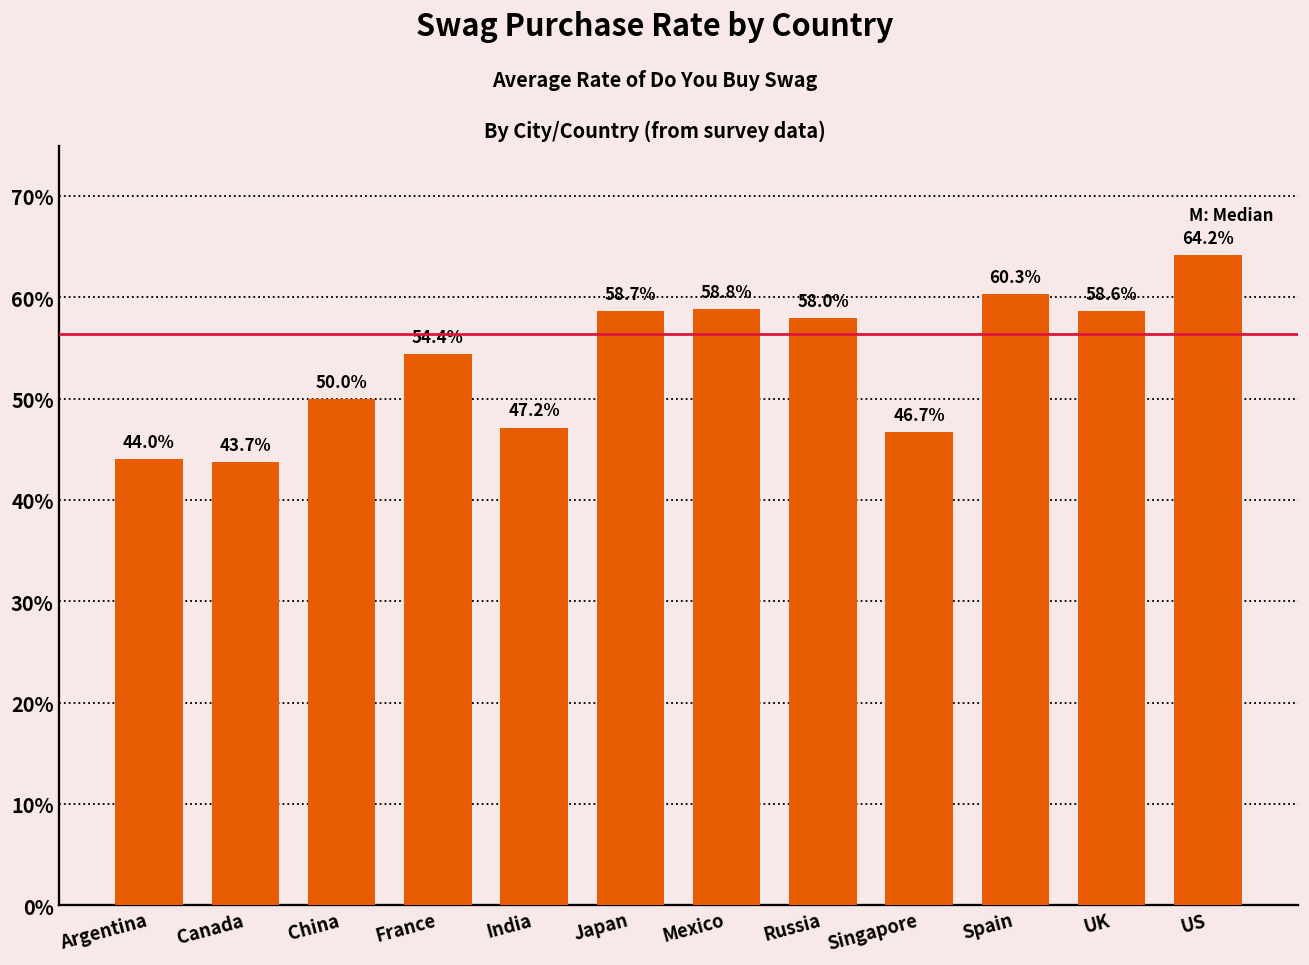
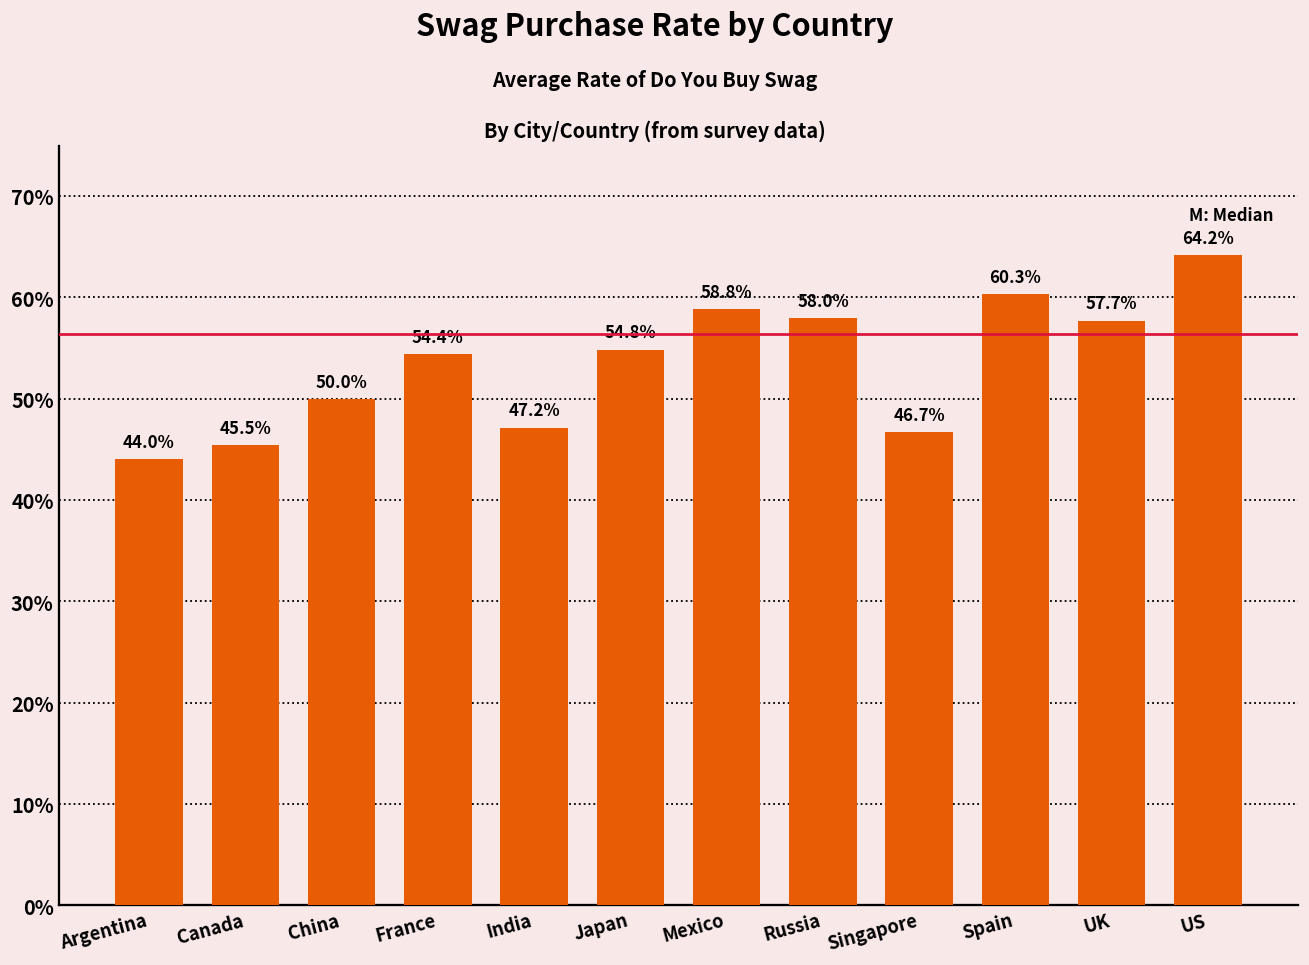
Canada: 43.7% -> 45.5%
Japan: 58.7% -> 54.8%
UK: 58.6% -> 57.7%
